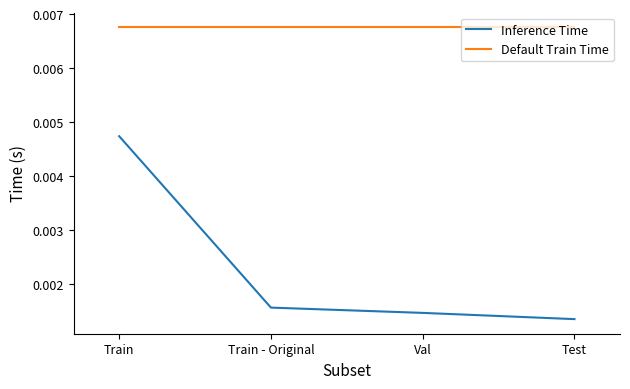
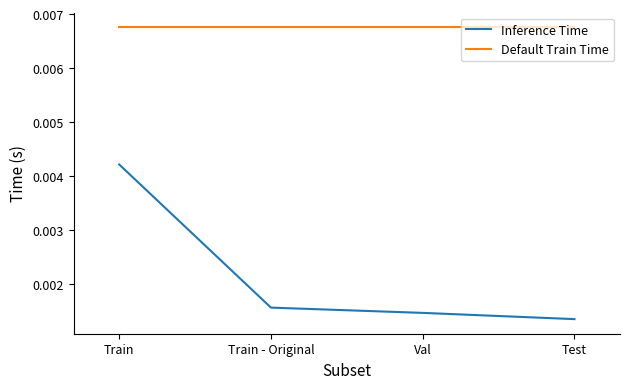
Inference Time, Train: 0.0047 -> 0.0042
